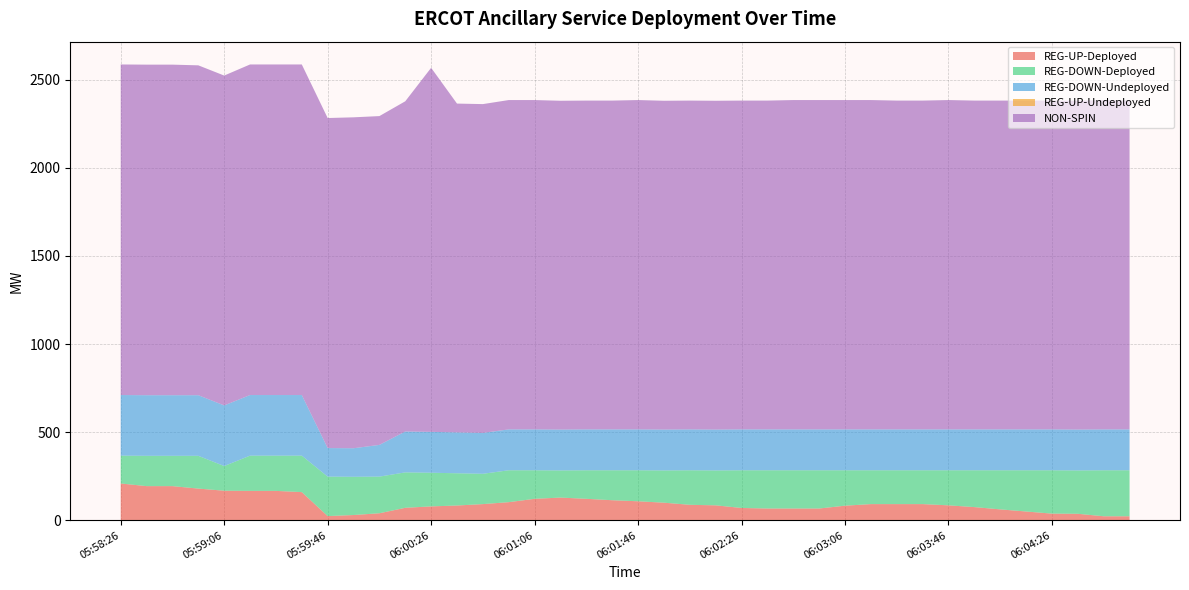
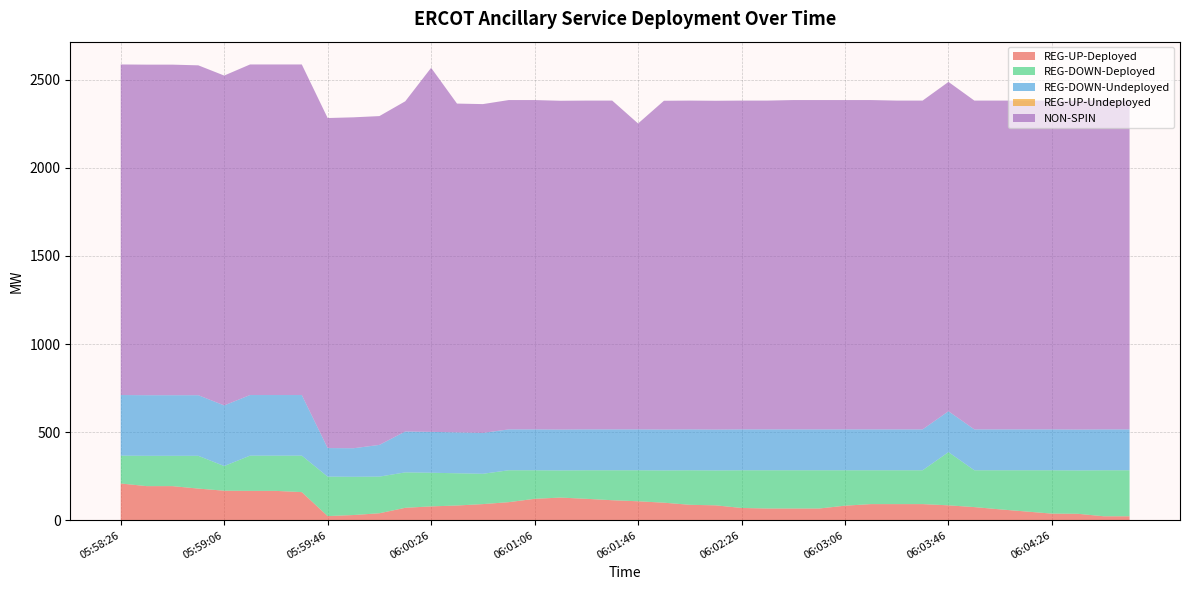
NON-SPIN, 06:01:46: 1870 -> 1740
REG-DOWN-Deployed, 06:03:46: 200 -> 300
